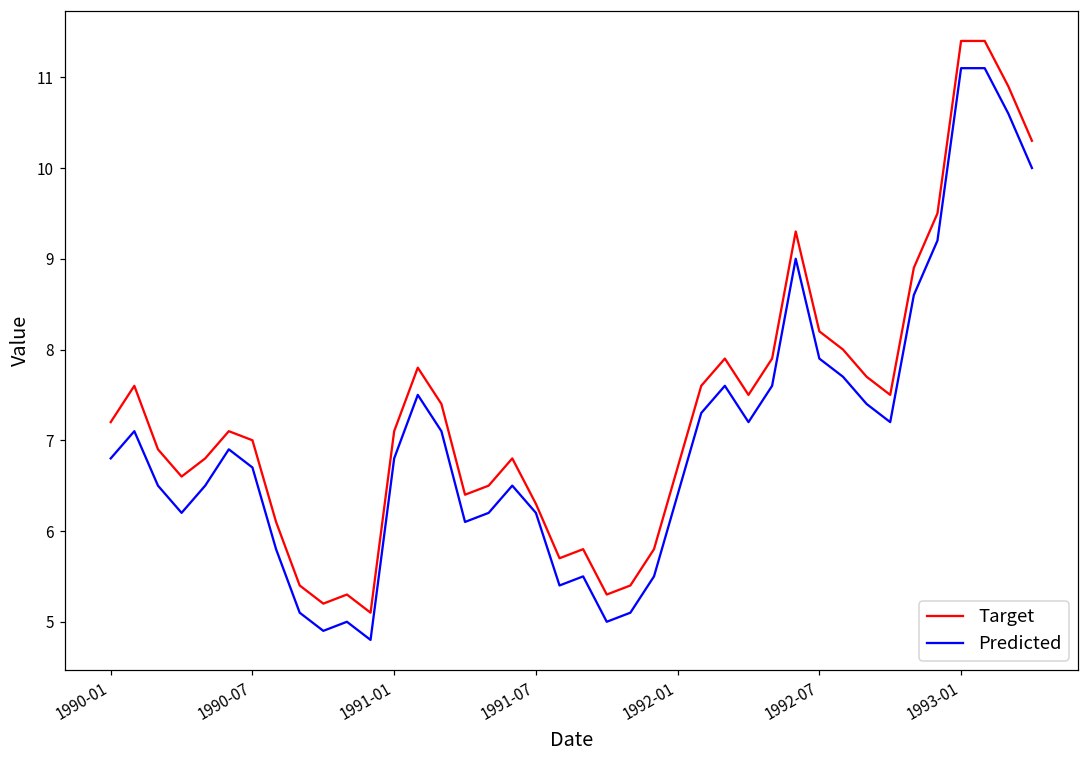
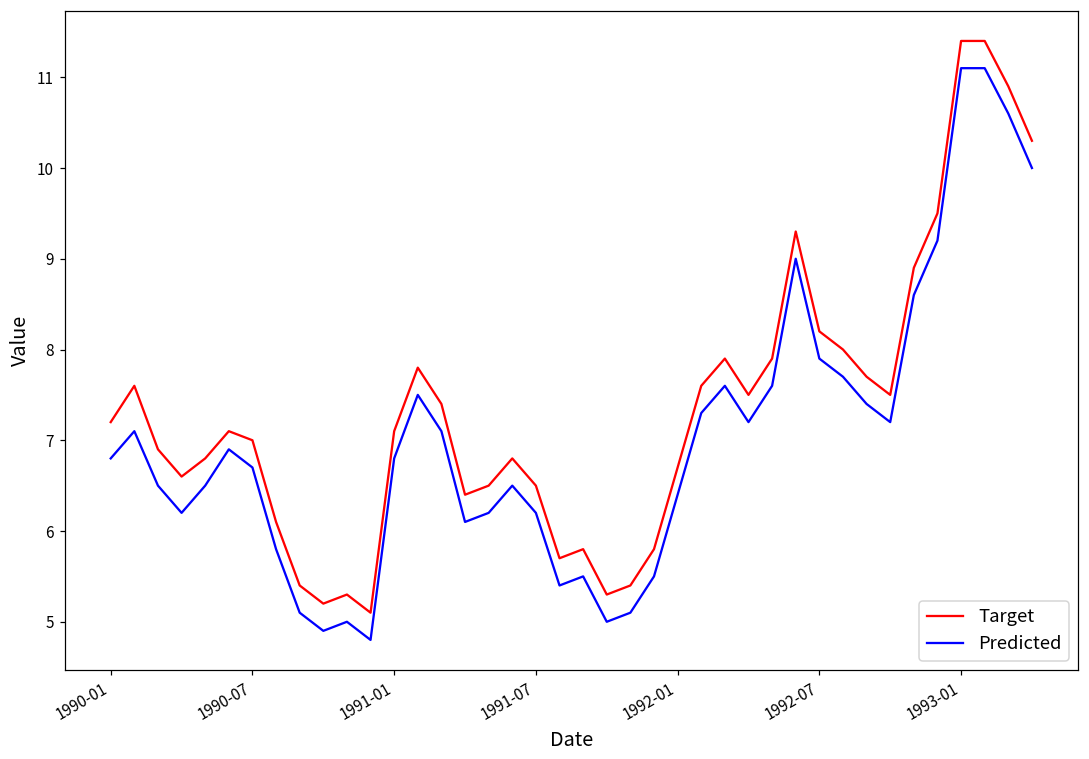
Target, 1991-07: 6.3 -> 6.5
